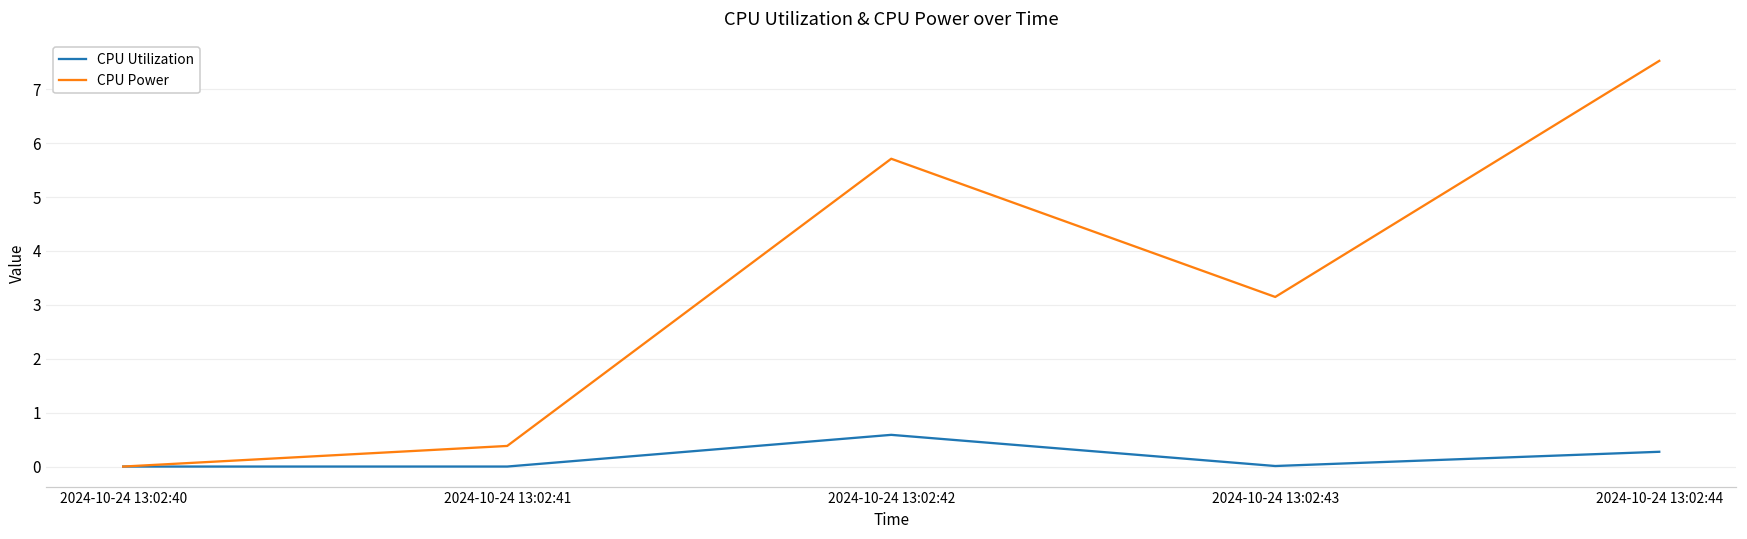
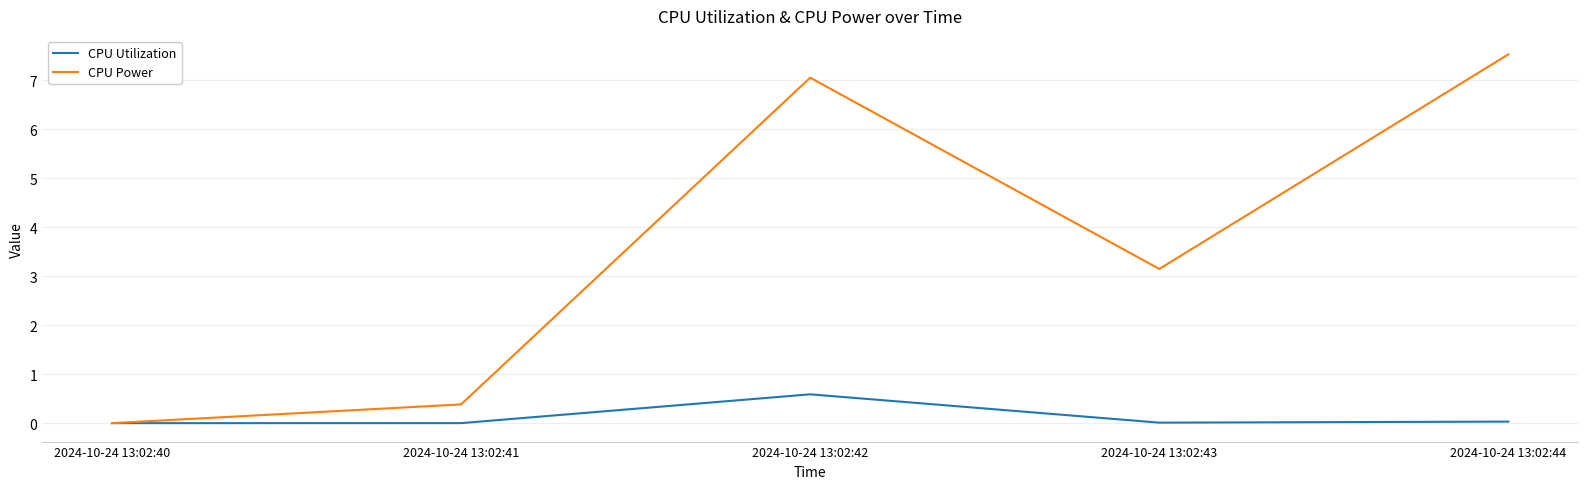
CPU Power, 2024-10-24 13:02:42: 5.7 -> 7.1
CPU Utilization, 2024-10-24 13:02:44: 0.3 -> 0.0
